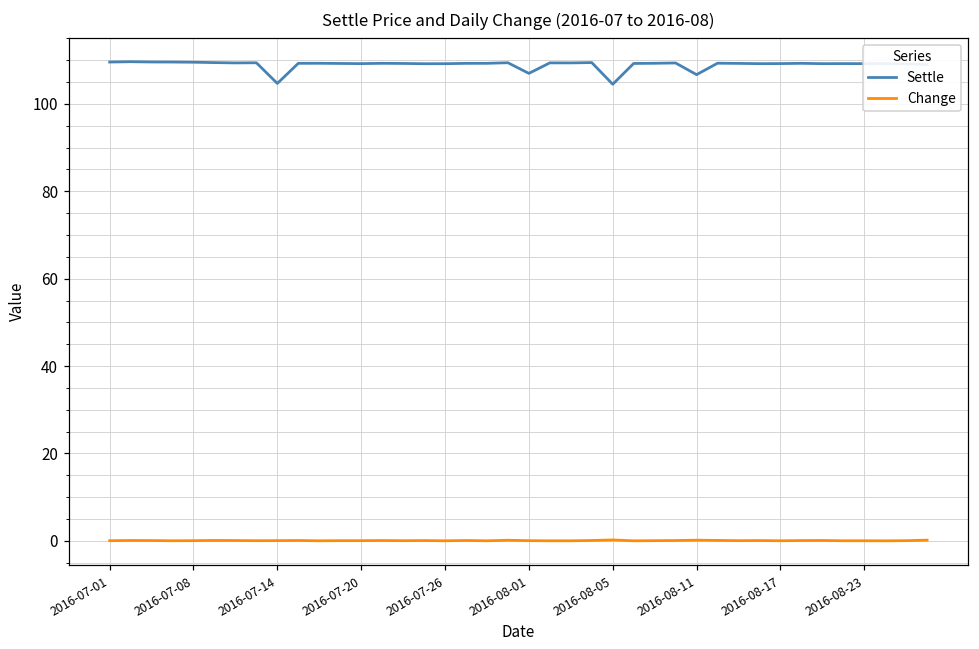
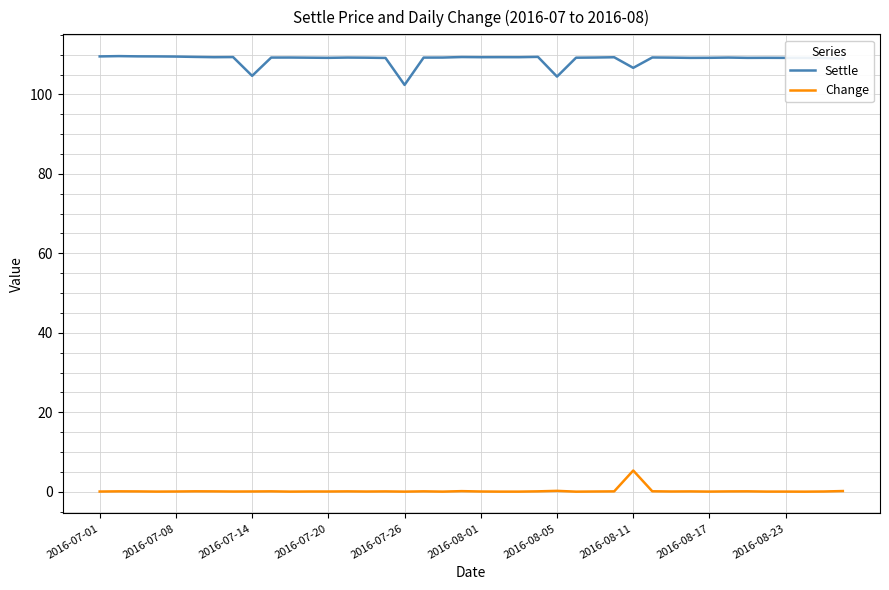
Settle, 2016-07-26: 109 -> 102
Settle, 2016-08-01: 107 -> 109
Change, 2016-08-11: 0 -> 5
